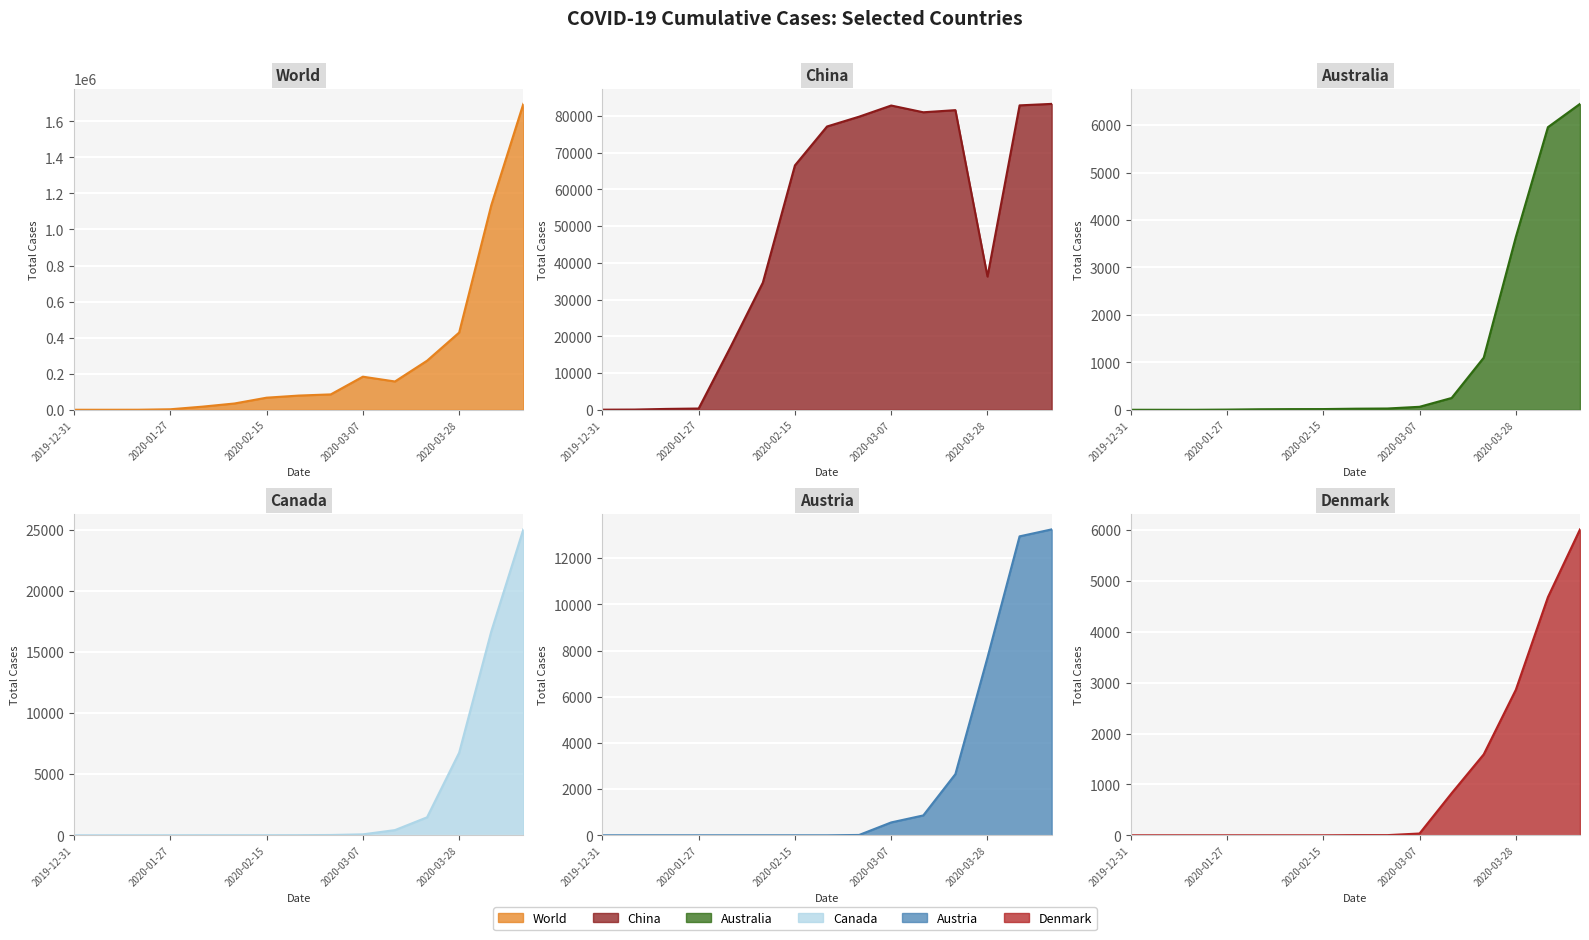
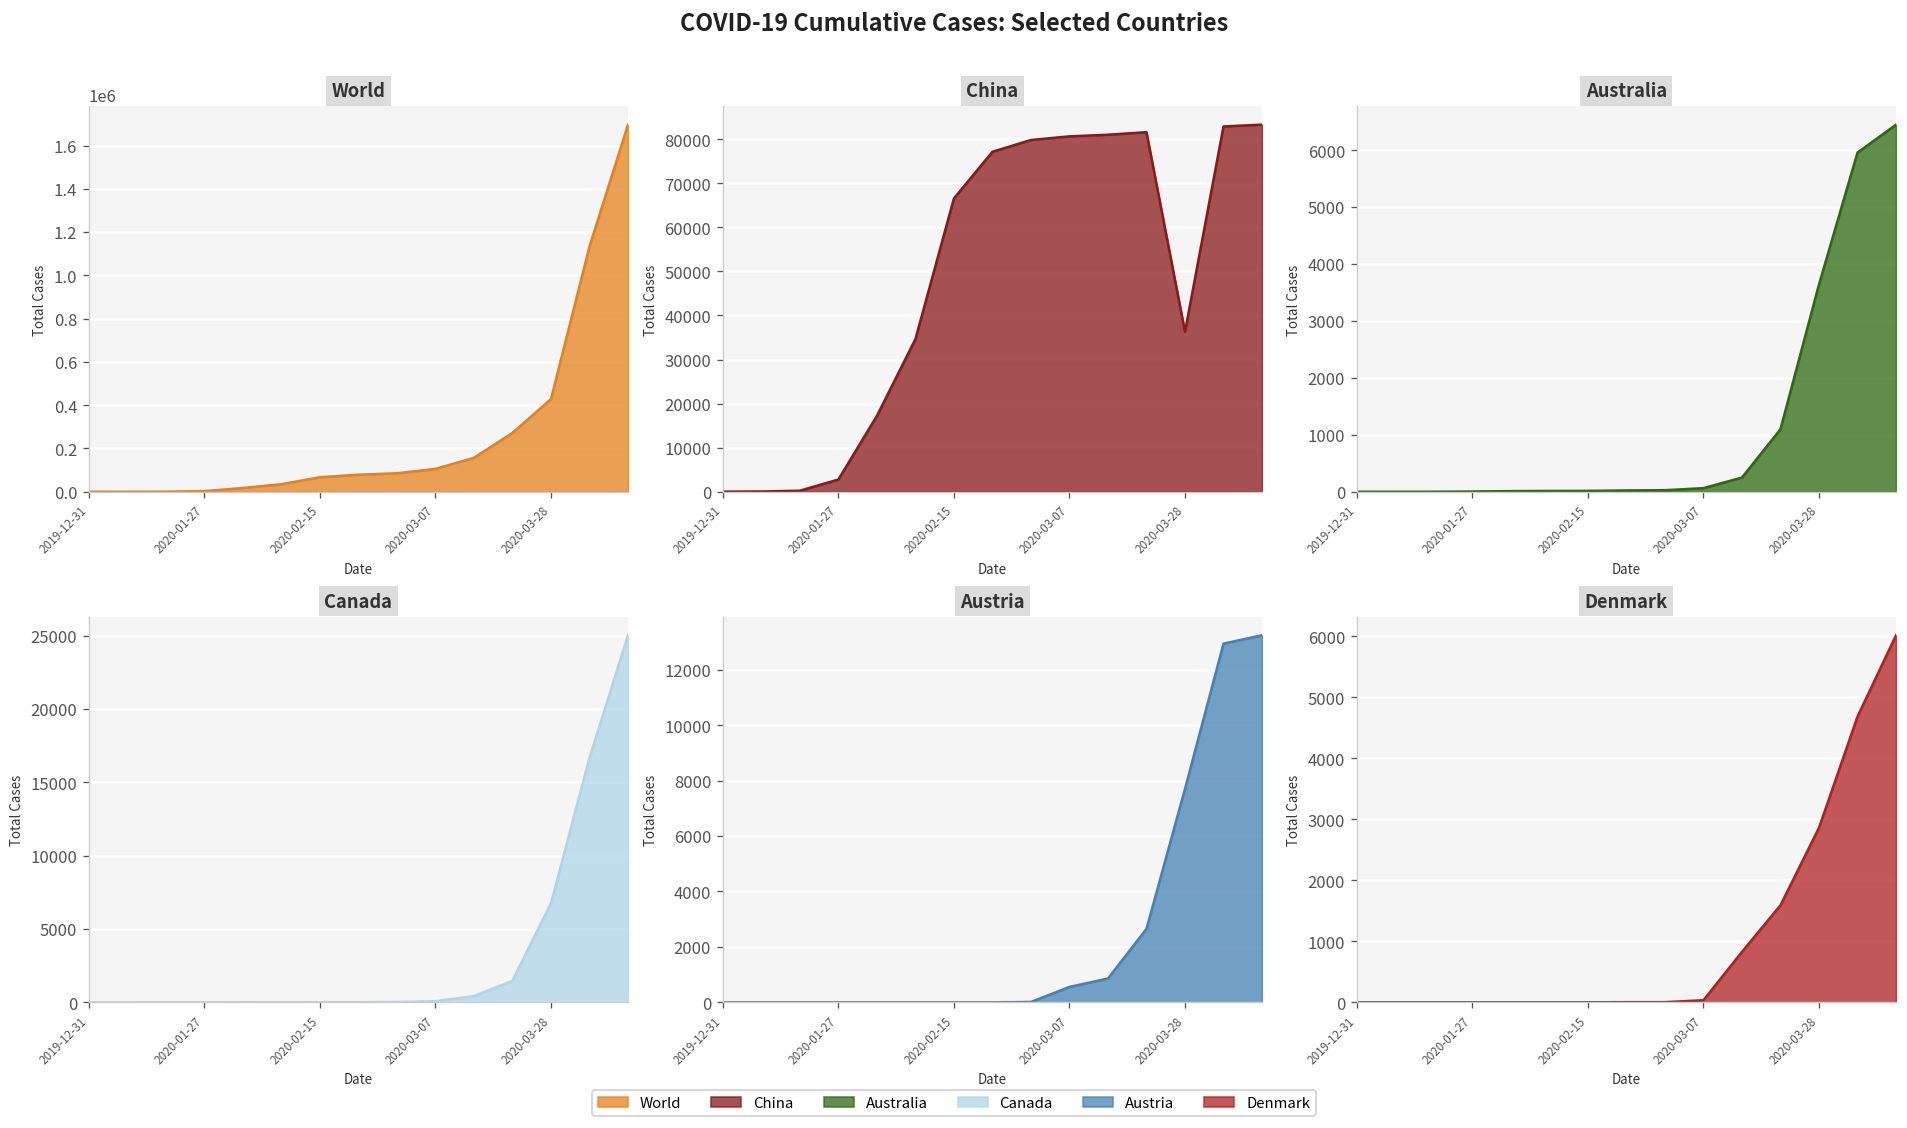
World, 2020-03-07: 180000 -> 110000
China, 2020-01-27: 0 -> 3000
China, 2020-03-07: 83000 -> 81000
